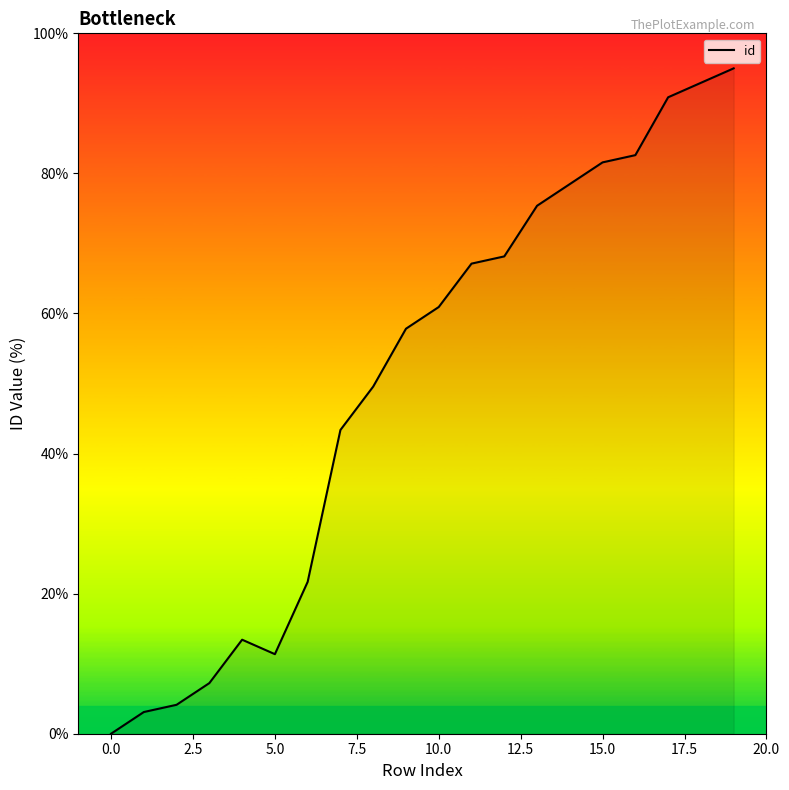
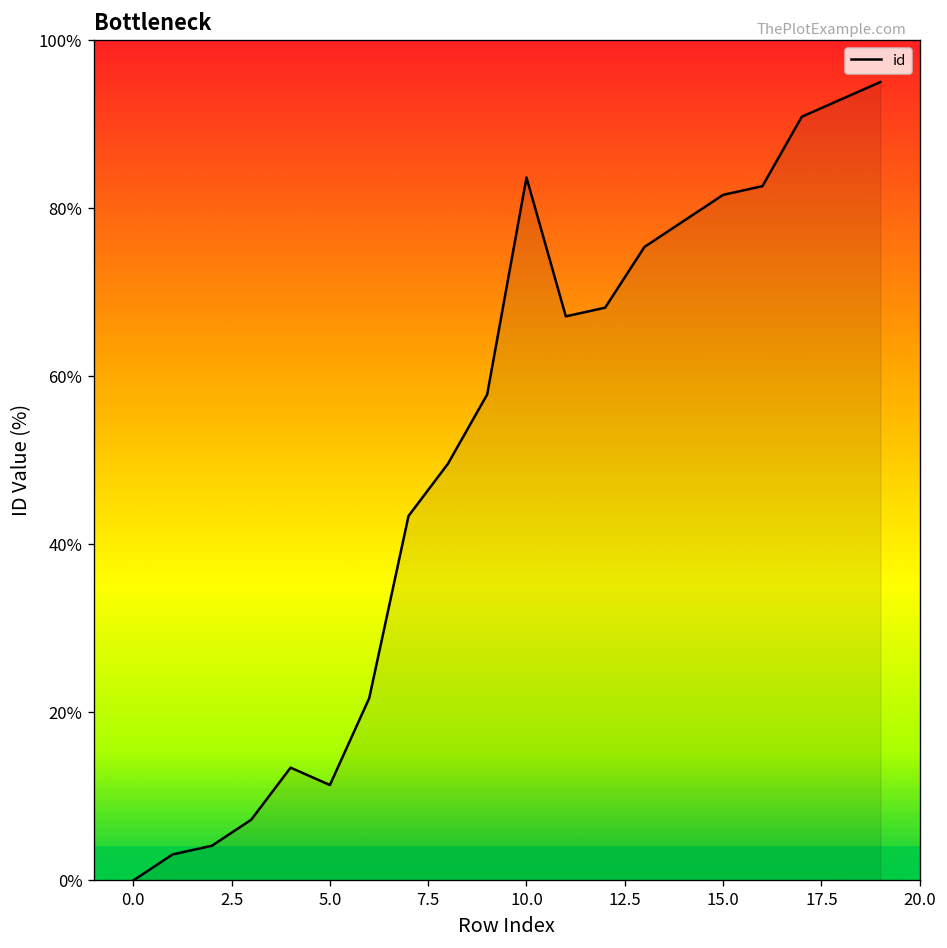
10.0: 61% -> 84%
